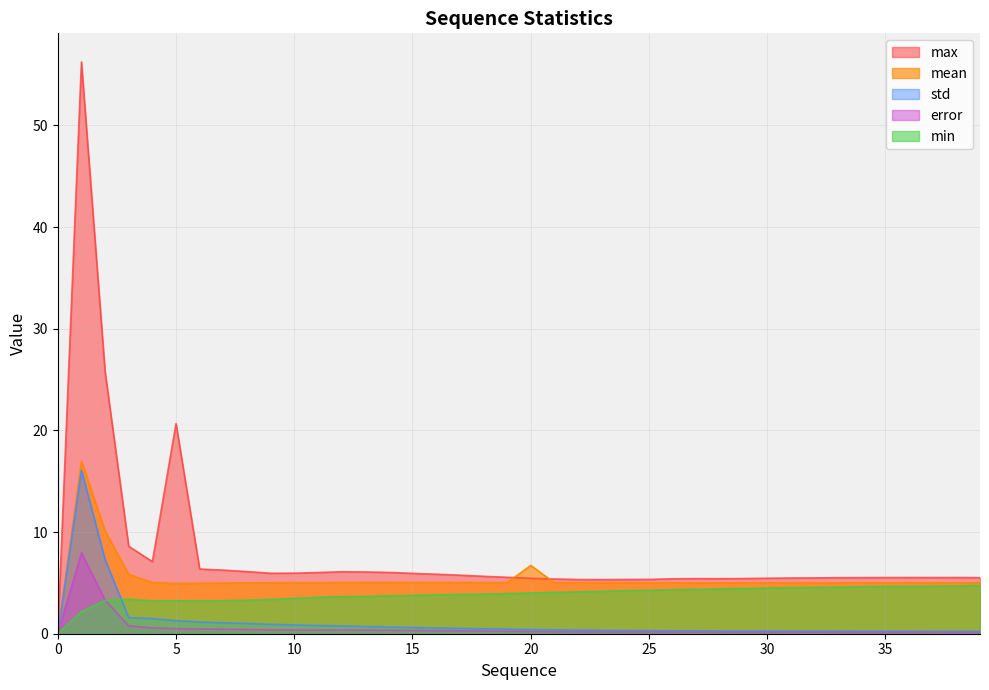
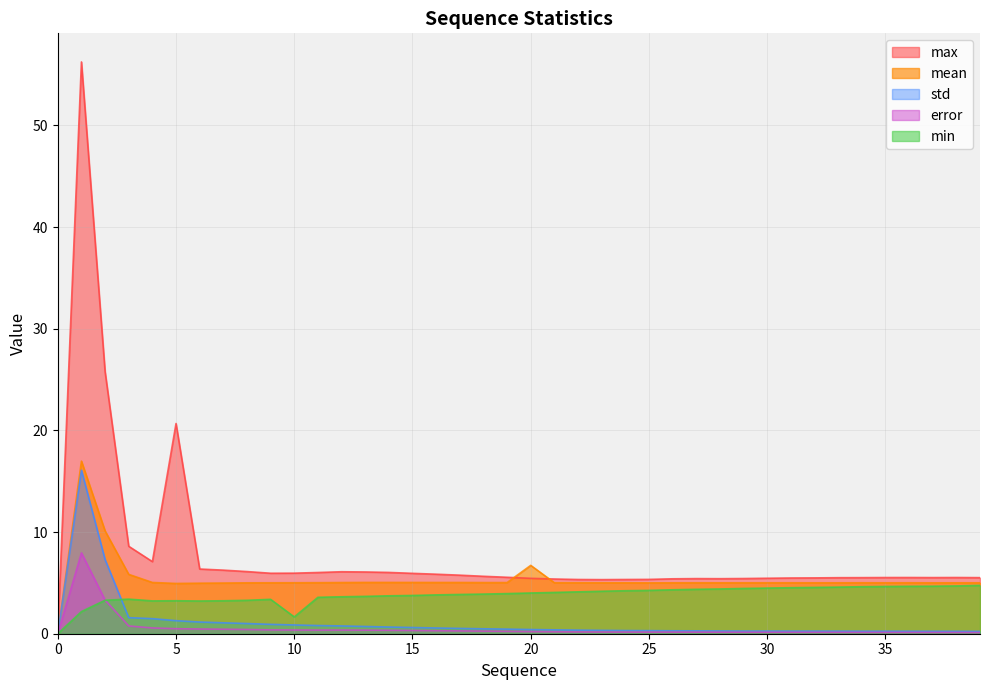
min, 10: 3.5 -> 1.7
